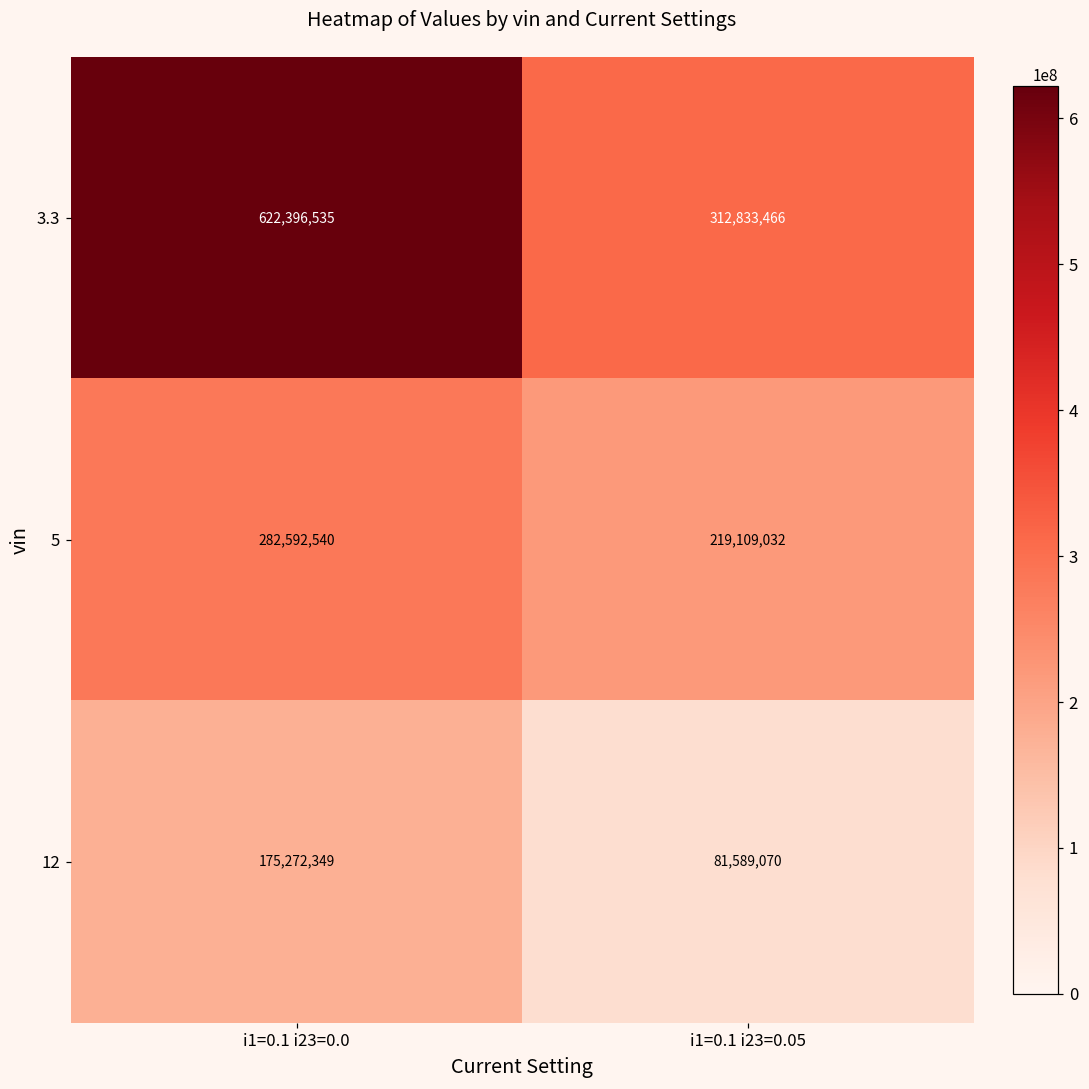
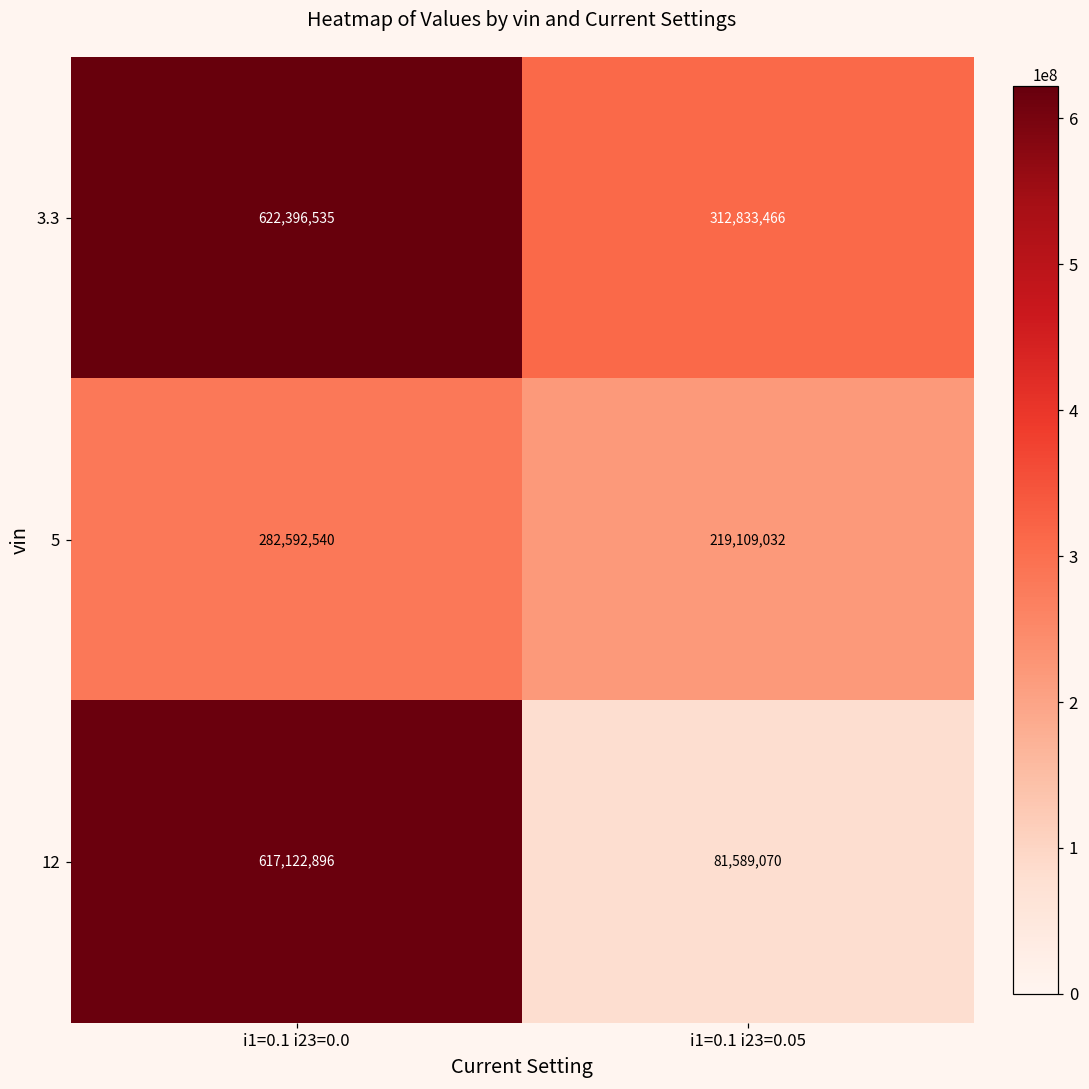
12, i1=0.1 i23=0.0: 175,272,349 -> 617,122,896
